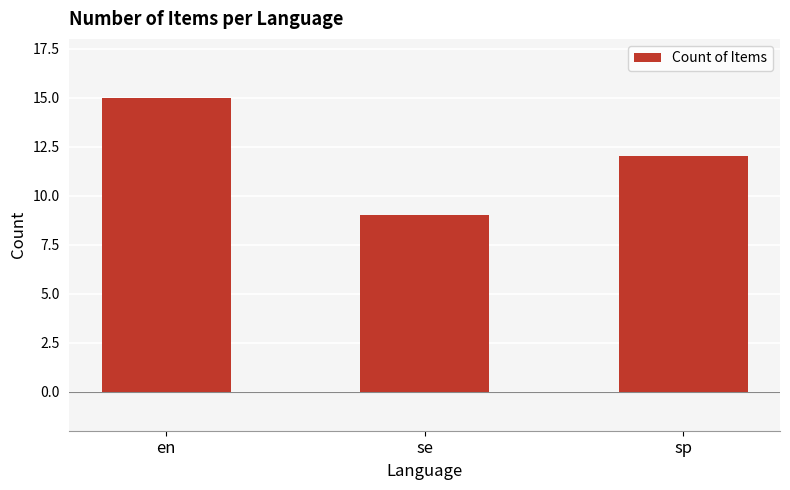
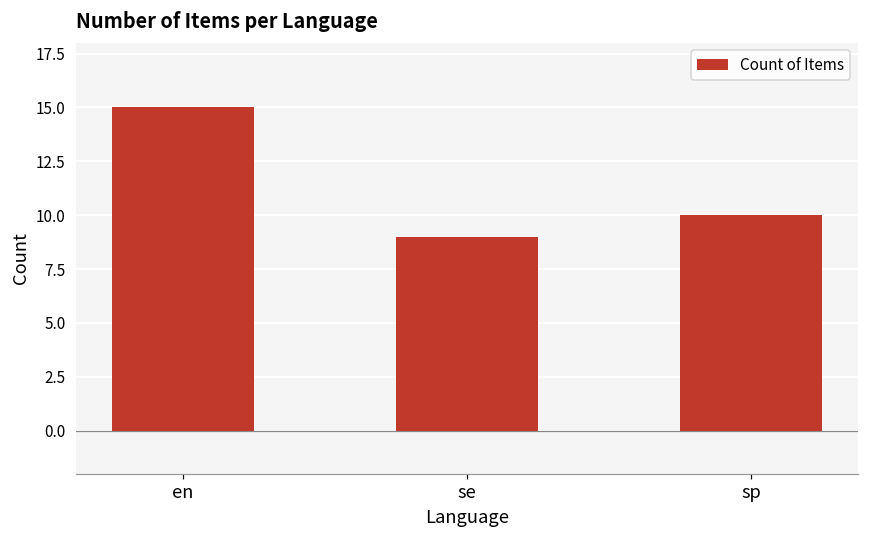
sp: 12 -> 10
